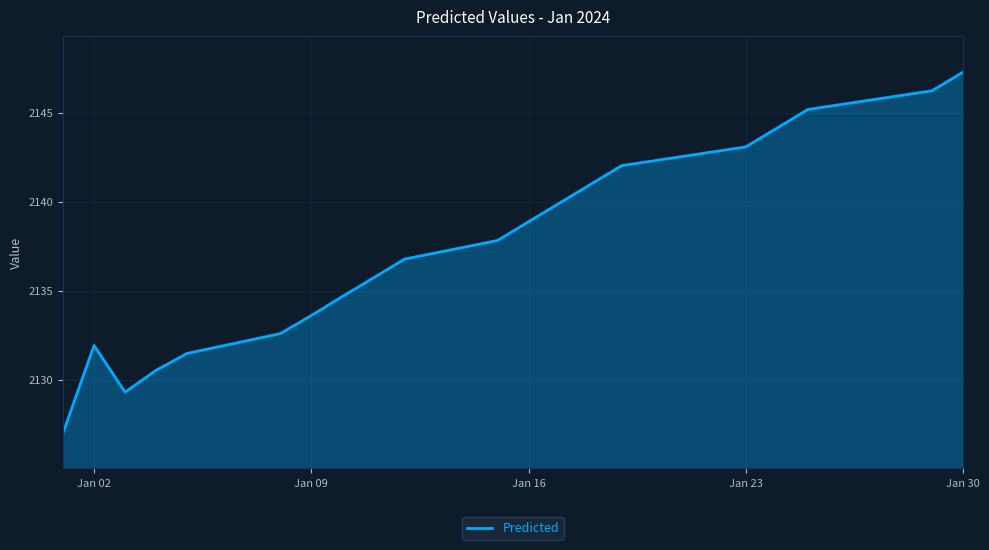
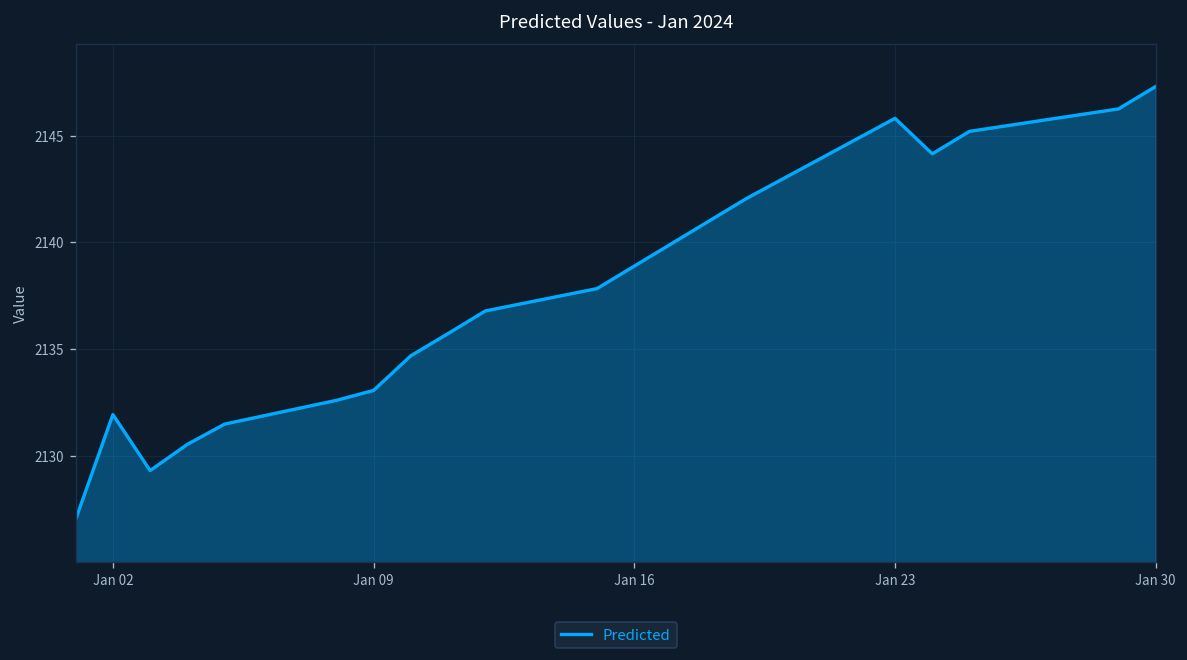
Jan 09: 2133.6 -> 2133.1
Jan 23: 2143.1 -> 2145.8
